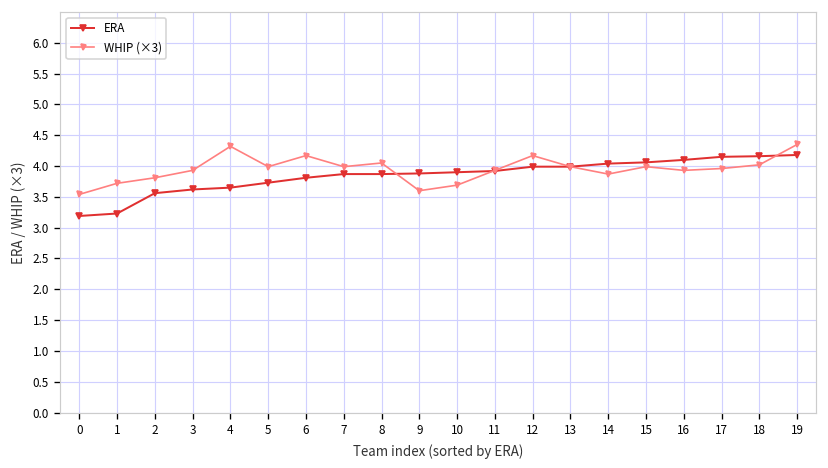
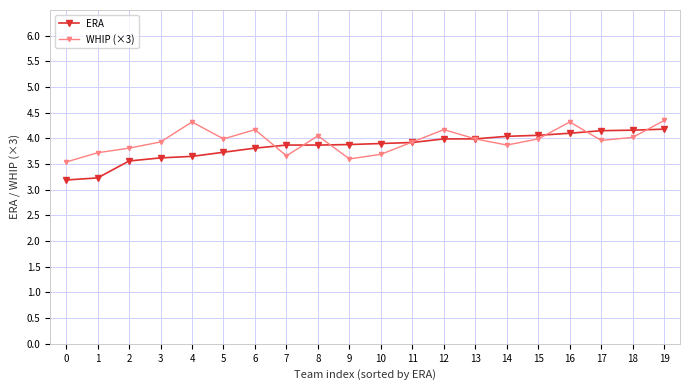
WHIP (×3), 7: 4.0 -> 3.7
WHIP (×3), 16: 3.9 -> 4.3
